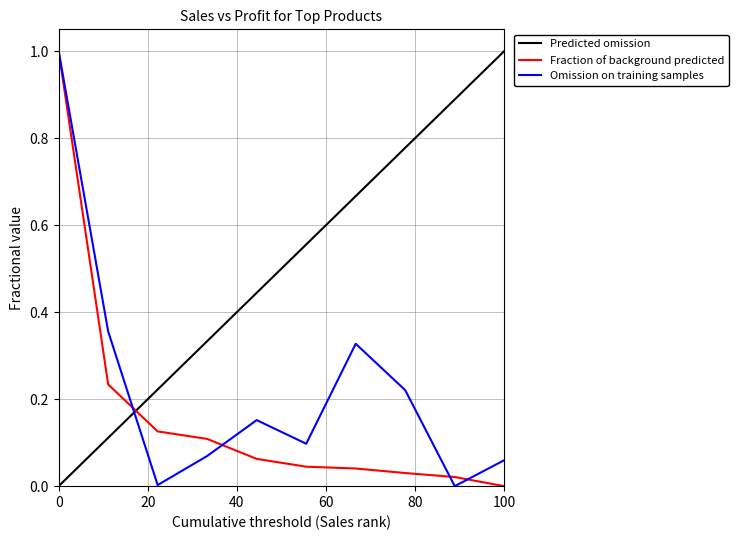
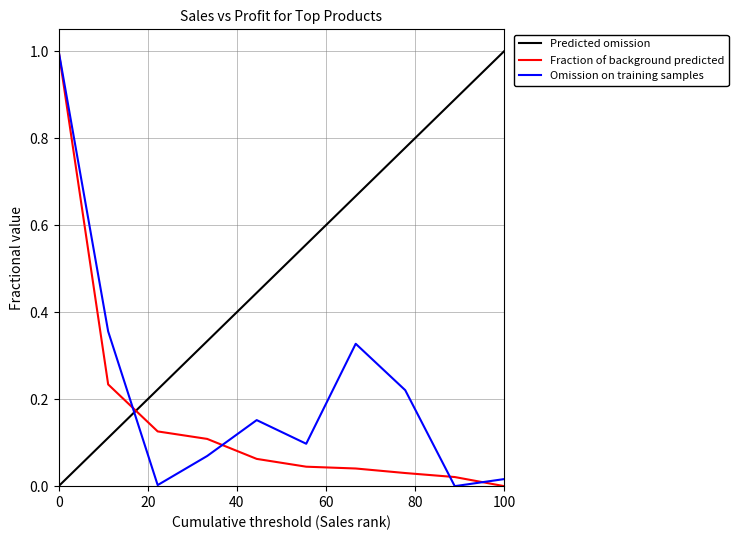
Omission on training samples, 100: 0.06 -> 0.02
